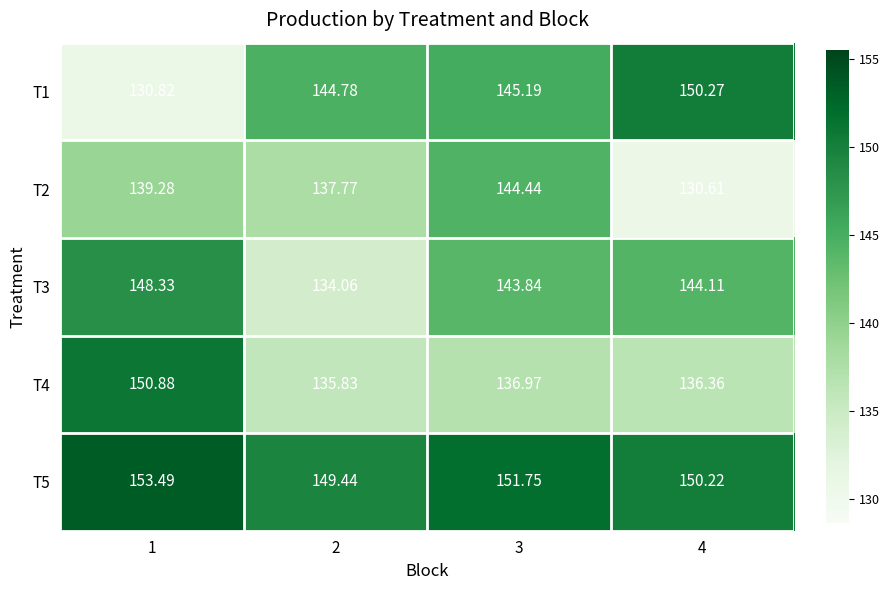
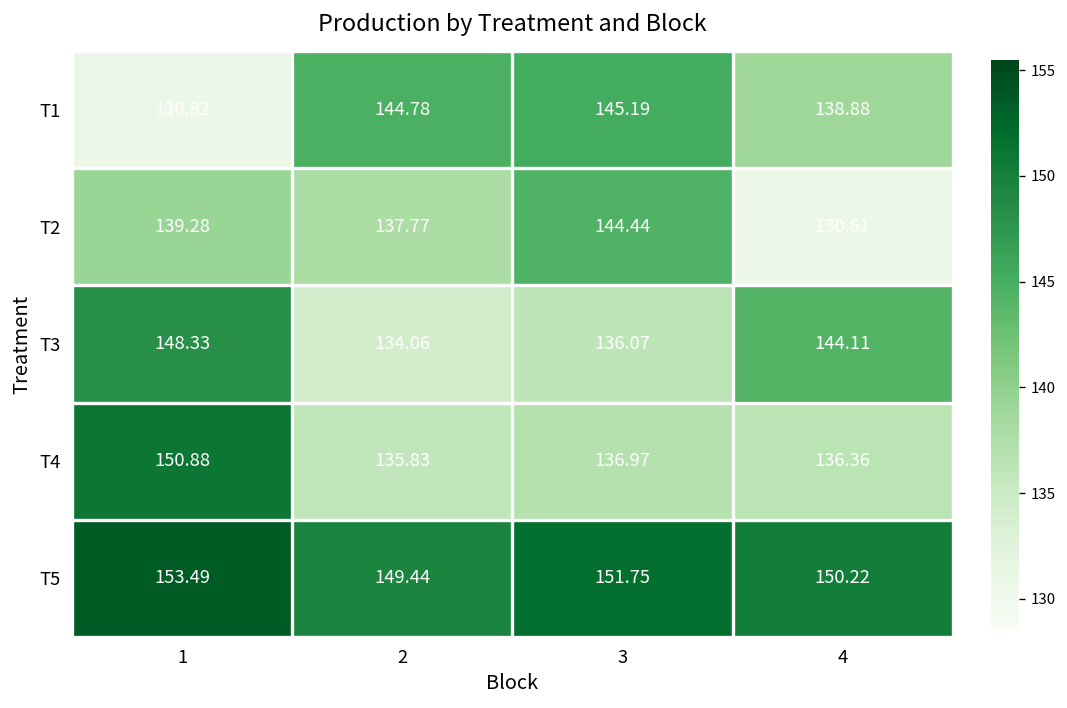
T1, 4: 150.27 -> 138.88
T3, 3: 143.84 -> 136.07
